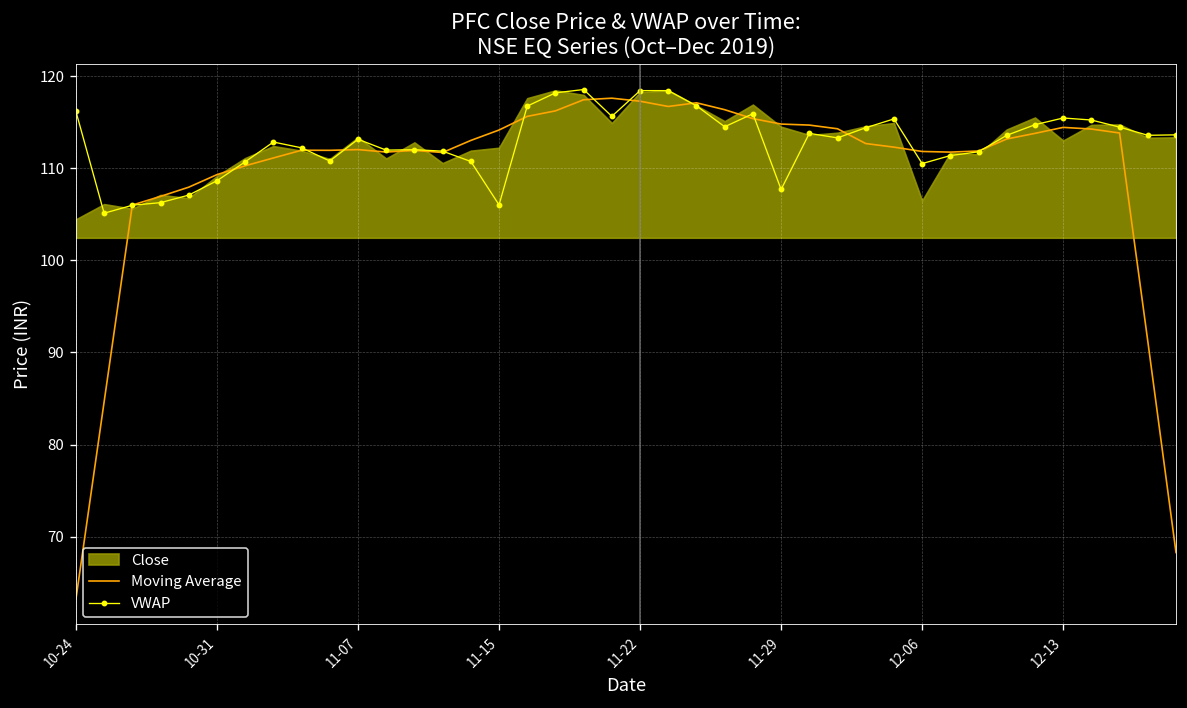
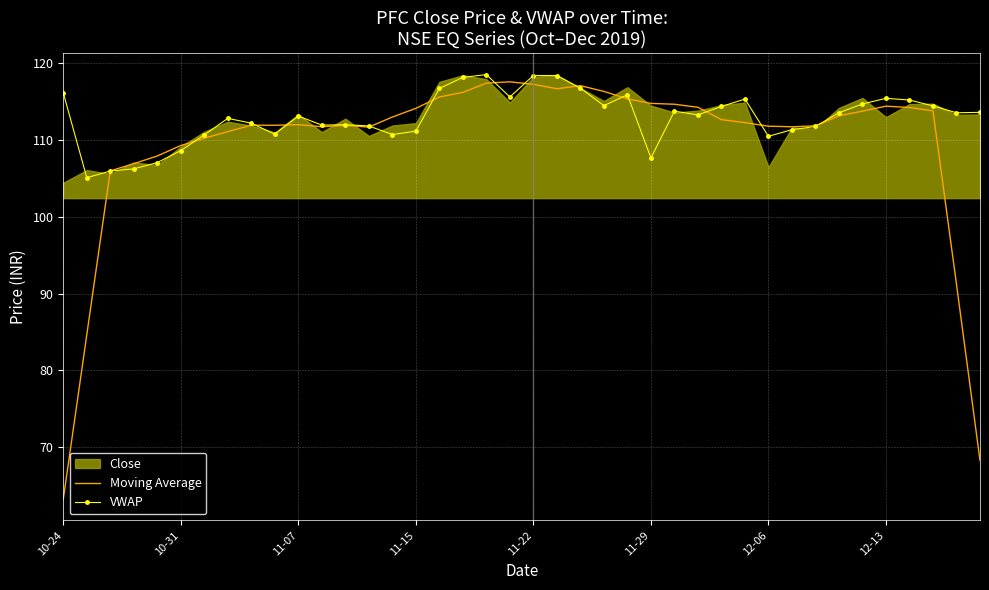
VWAP, 11-15: 106 -> 111
